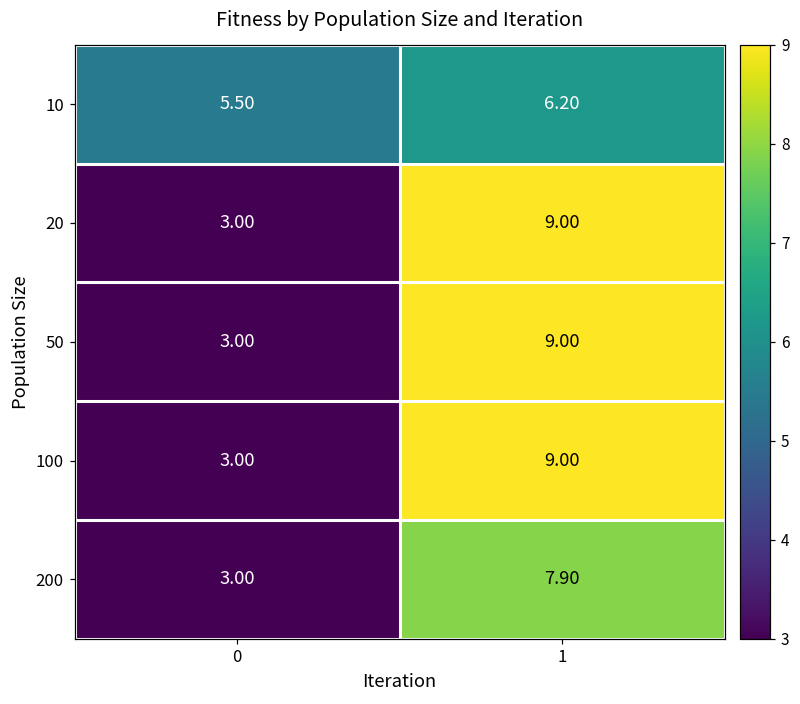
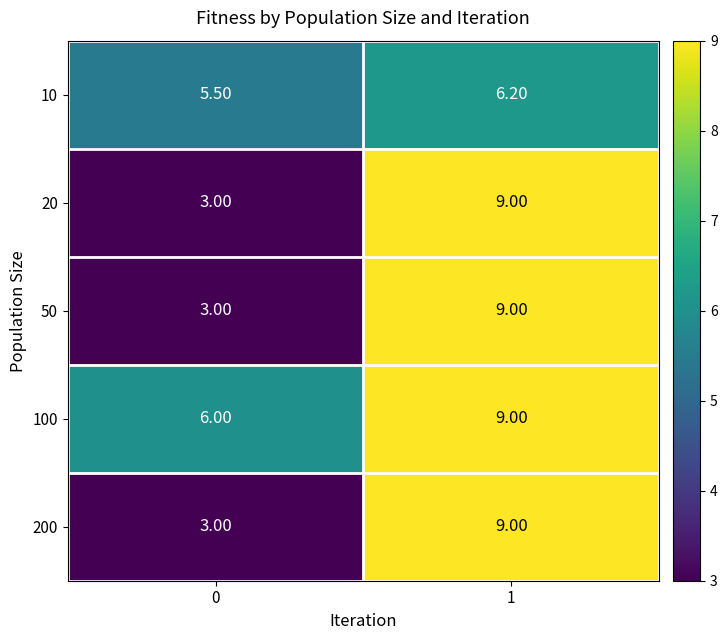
100, 0: 3.00 -> 6.00
200, 1: 7.90 -> 9.00
